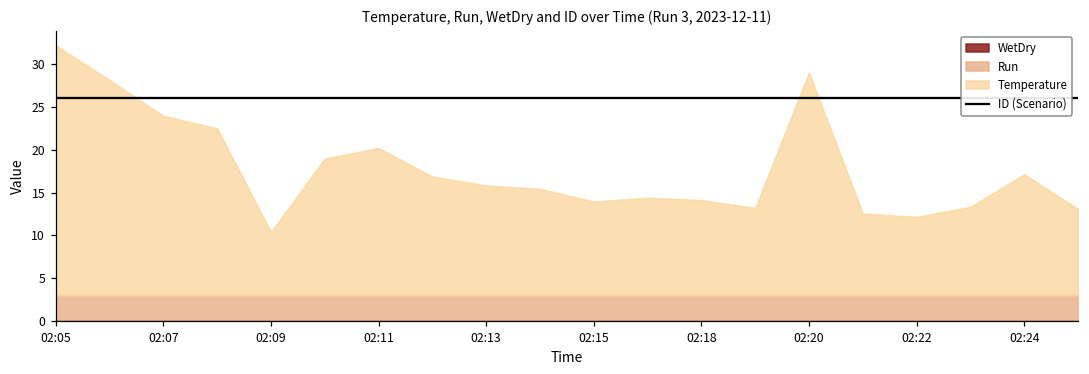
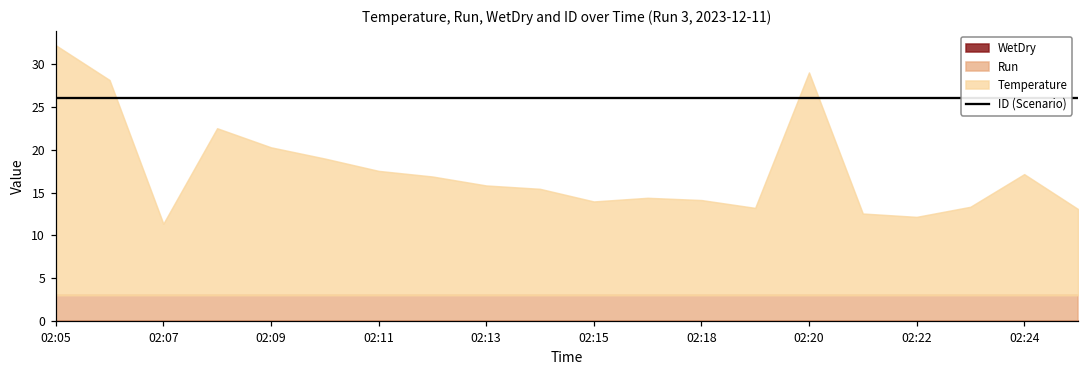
Temperature, 02:07: 21 -> 8
Temperature, 02:09: 7 -> 17
Temperature, 02:11: 17 -> 15
